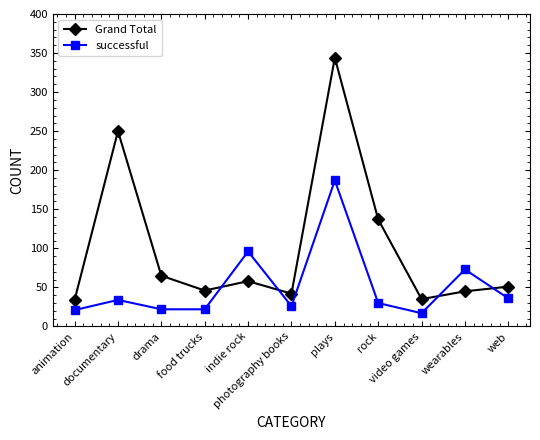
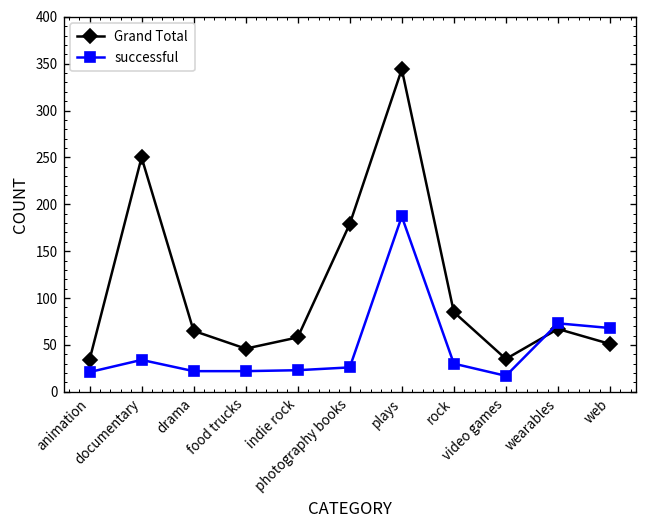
successful, indie rock: 100 -> 20
Grand Total, photography books: 40 -> 180
Grand Total, rock: 140 -> 90
Grand Total, wearables: 50 -> 70
successful, web: 40 -> 70
